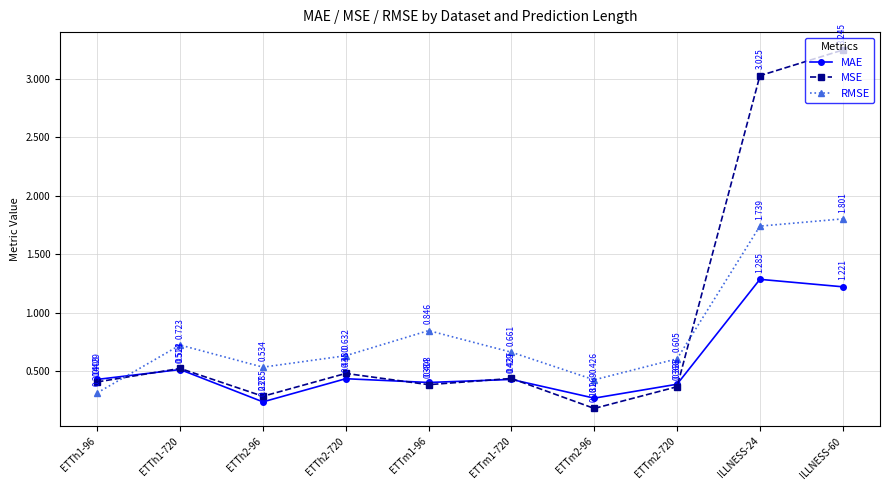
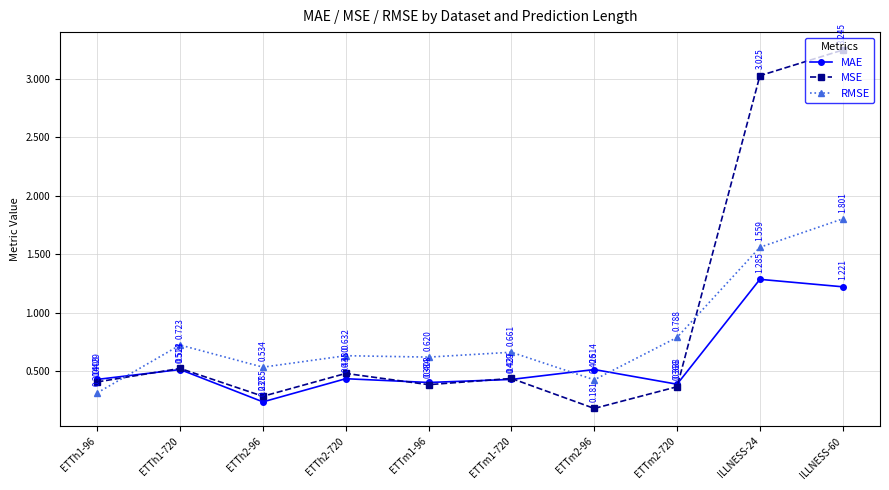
RMSE, ETTm1-96: 0.846 -> 0.620
MAE, ETTm2-96: 0.269 -> 0.514
RMSE, ETTm2-720: 0.605 -> 0.788
RMSE, ILLNESS-24: 1.739 -> 1.559
